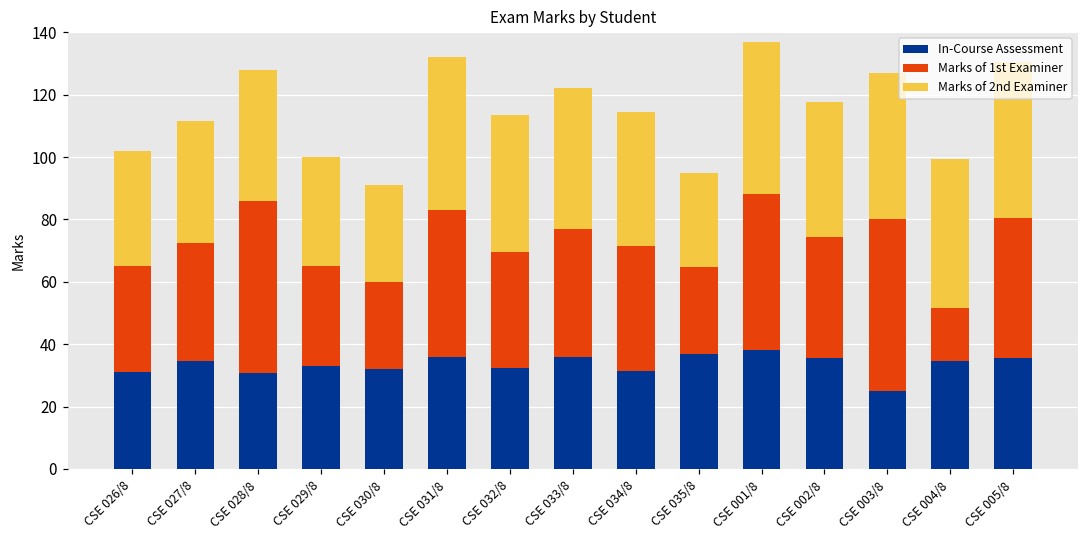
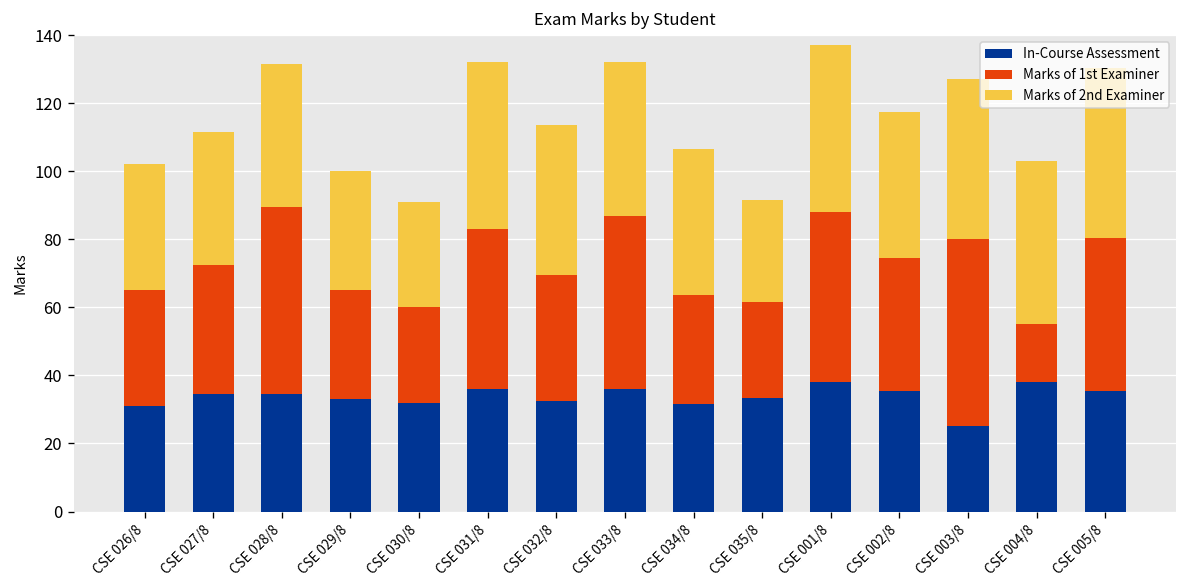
In-Course Assessment, CSE 028/8: 31 -> 35
Marks of 1st Examiner, CSE 033/8: 41 -> 51
Marks of 1st Examiner, CSE 034/8: 40 -> 32
In-Course Assessment, CSE 035/8: 37 -> 34
In-Course Assessment, CSE 004/8: 35 -> 38
